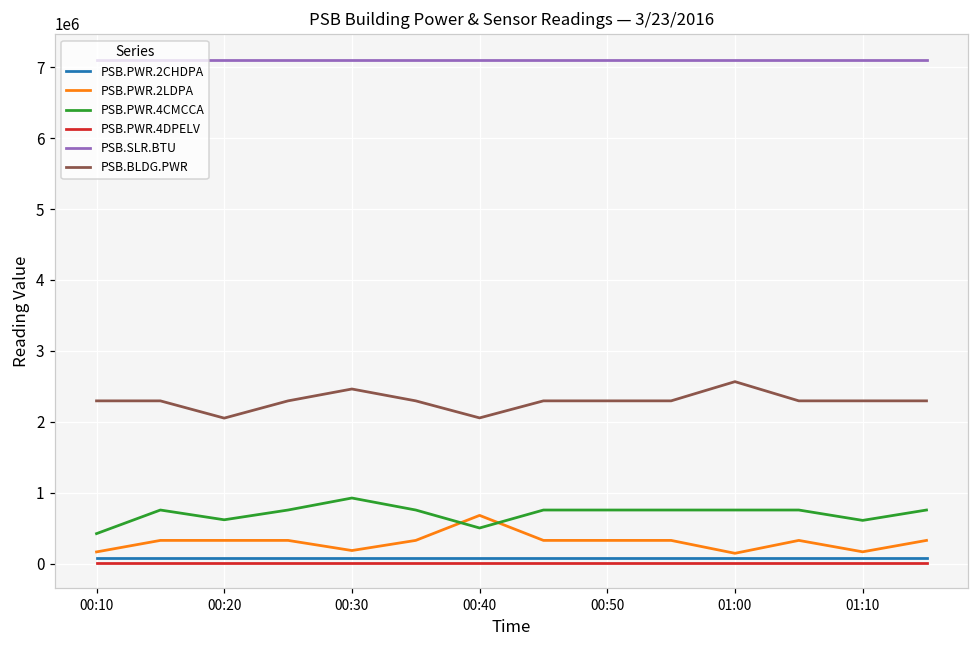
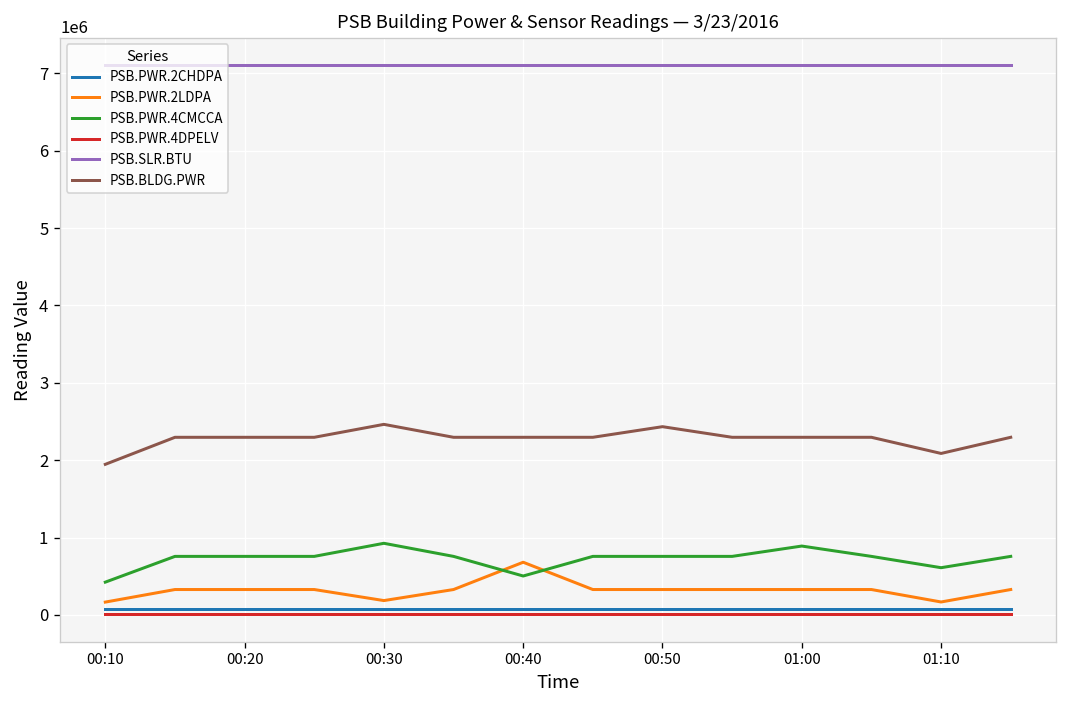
PSB.BLDG.PWR, 00:10: 2300000 -> 1900000
PSB.PWR.4CMCCA, 00:20: 600000 -> 800000
PSB.BLDG.PWR, 00:20: 2100000 -> 2300000
PSB.BLDG.PWR, 00:40: 2100000 -> 2300000
PSB.BLDG.PWR, 00:50: 2300000 -> 2400000
PSB.PWR.2LDPA, 01:00: 100000 -> 300000
PSB.PWR.4CMCCA, 01:00: 800000 -> 900000
PSB.BLDG.PWR, 01:00: 2600000 -> 2300000
PSB.BLDG.PWR, 01:10: 2300000 -> 2100000
